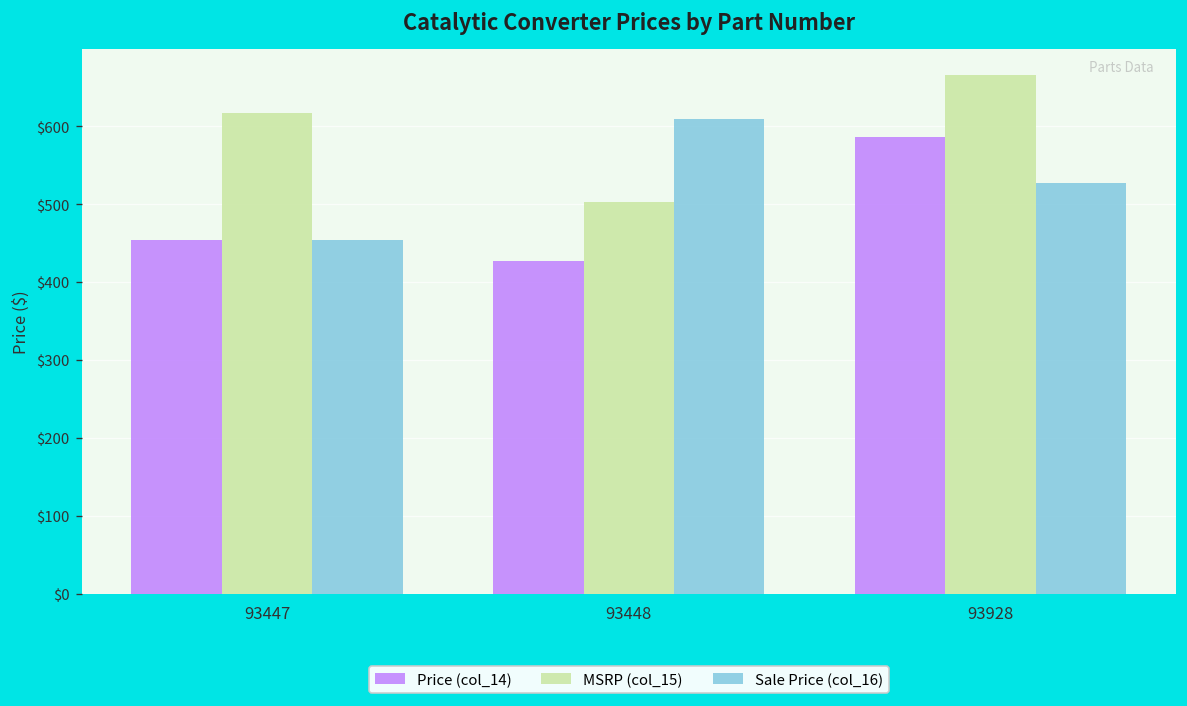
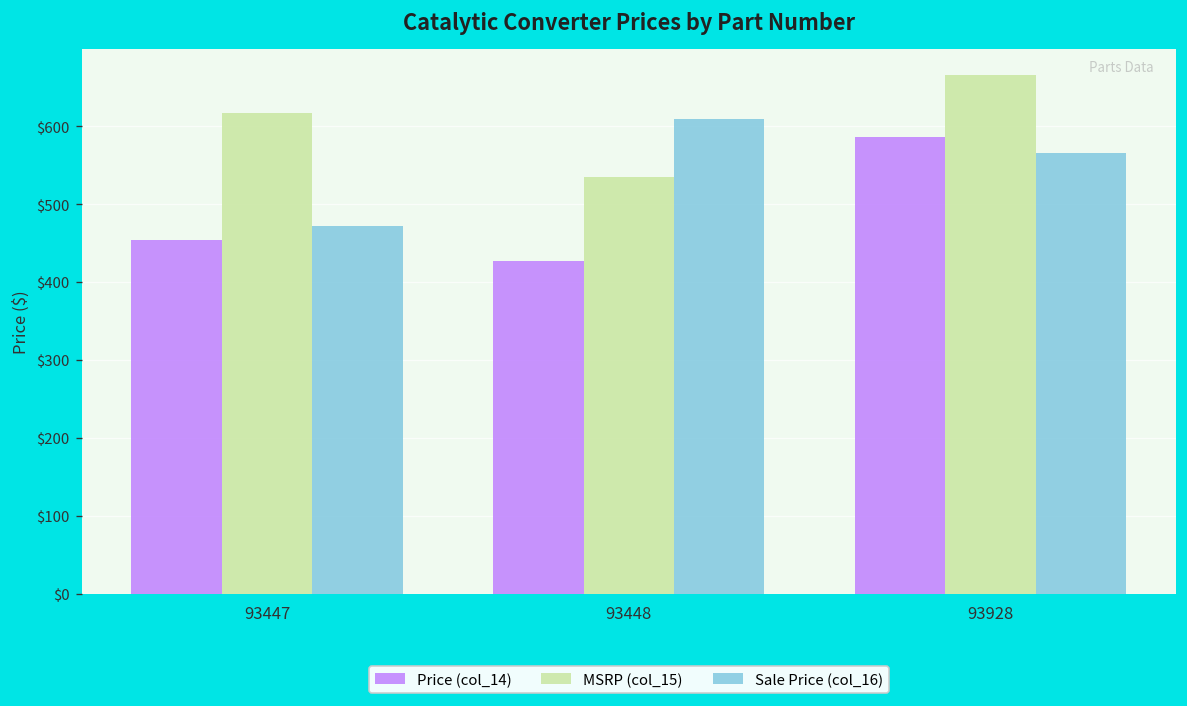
Sale Price (col_16), 93447: $450 -> $470
MSRP (col_15), 93448: $500 -> $540
Sale Price (col_16), 93928: $530 -> $570
